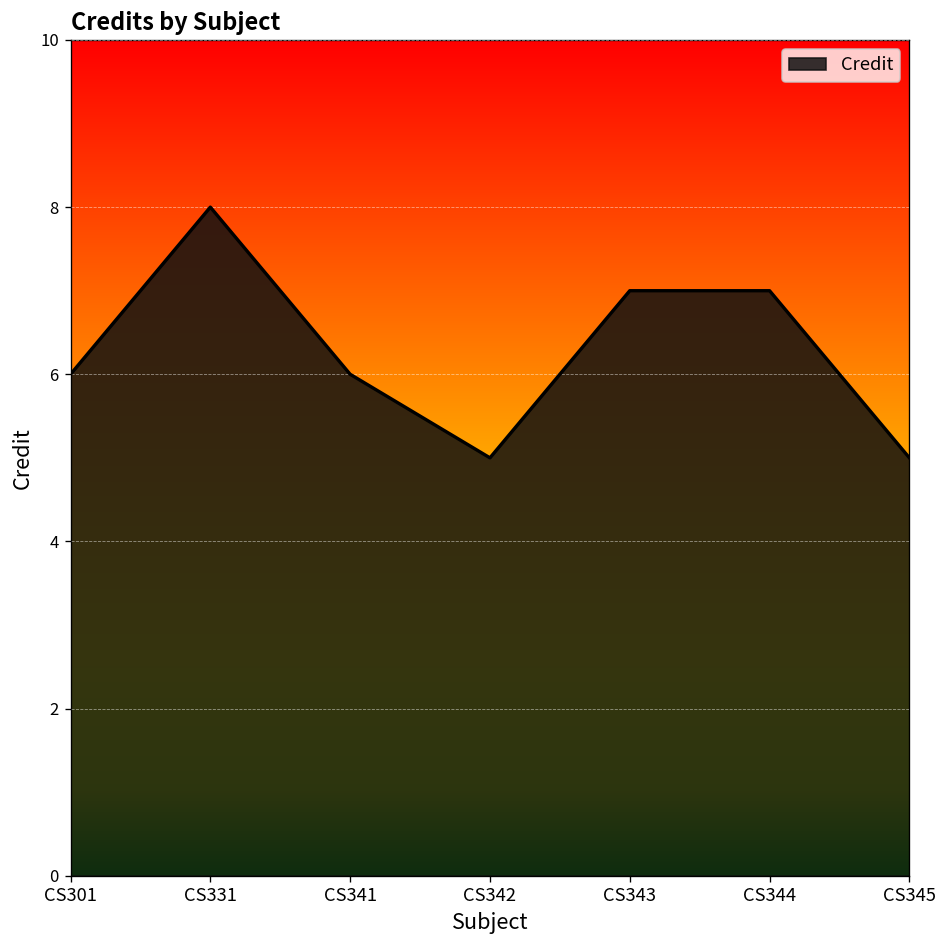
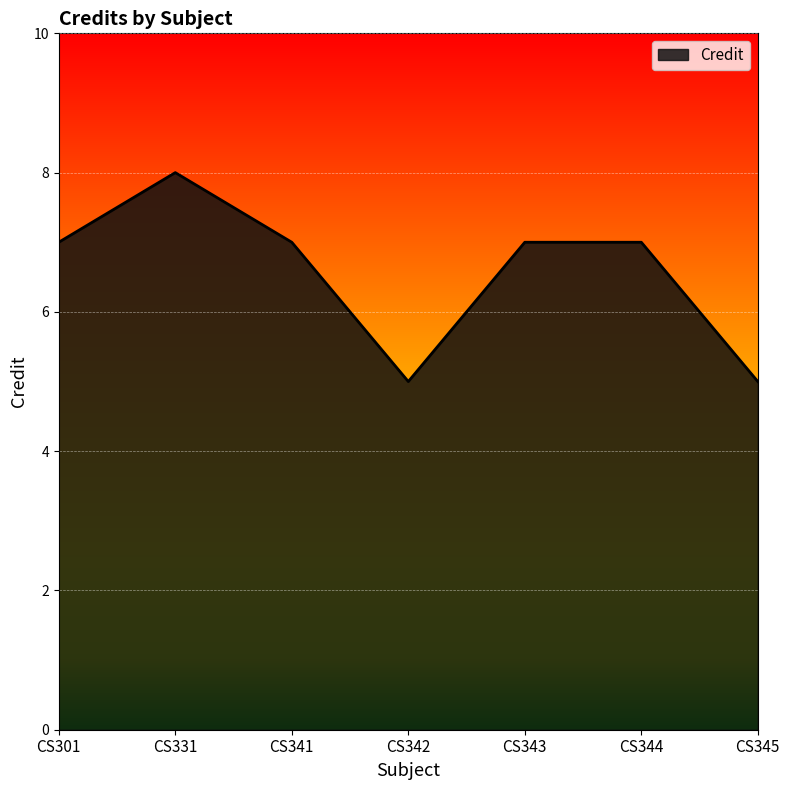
CS301: 6 -> 7
CS341: 6 -> 7
